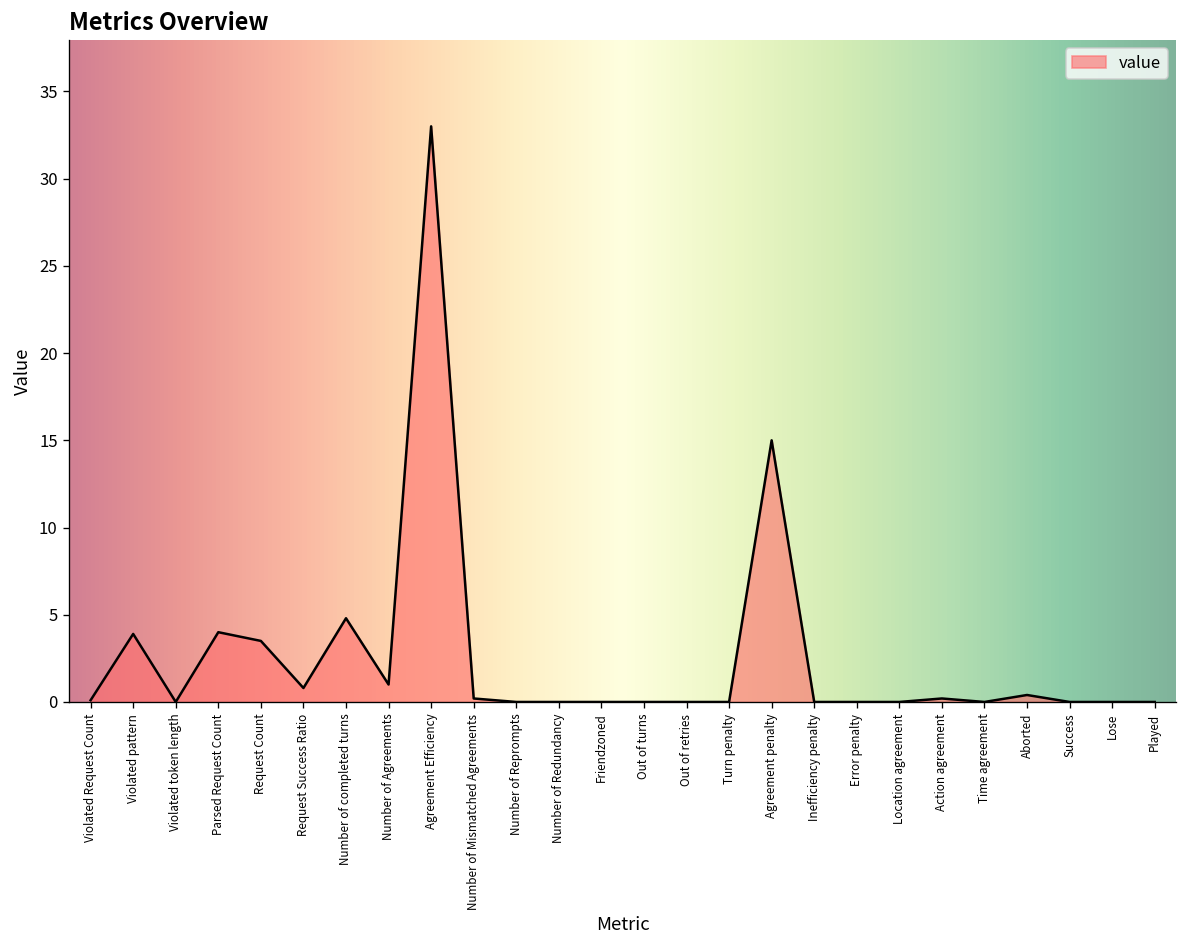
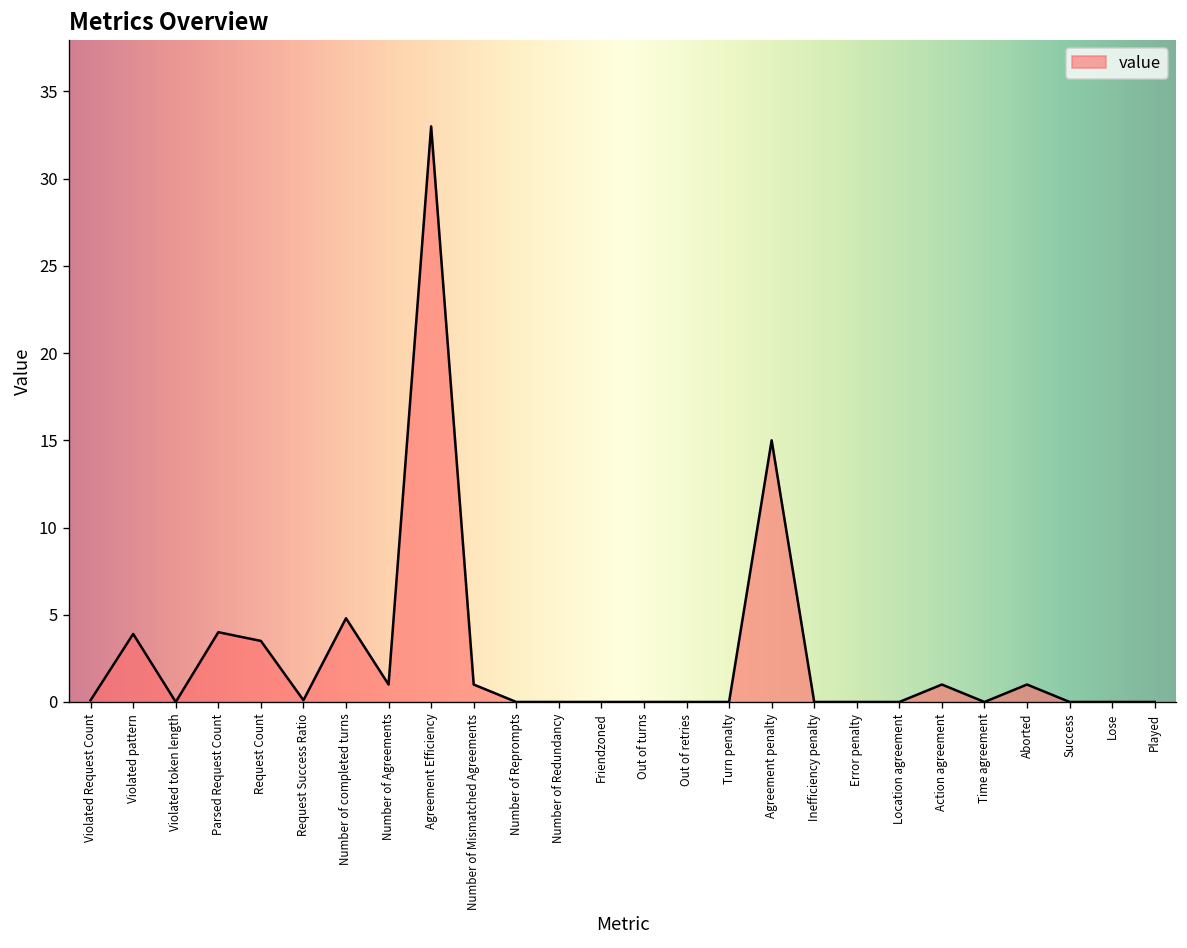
Request Success Ratio: 0.8 -> 0.1
Number of Mismatched Agreements: 0.2 -> 1.0
Action agreement: 0.2 -> 1.0
Aborted: 0.4 -> 1.0
